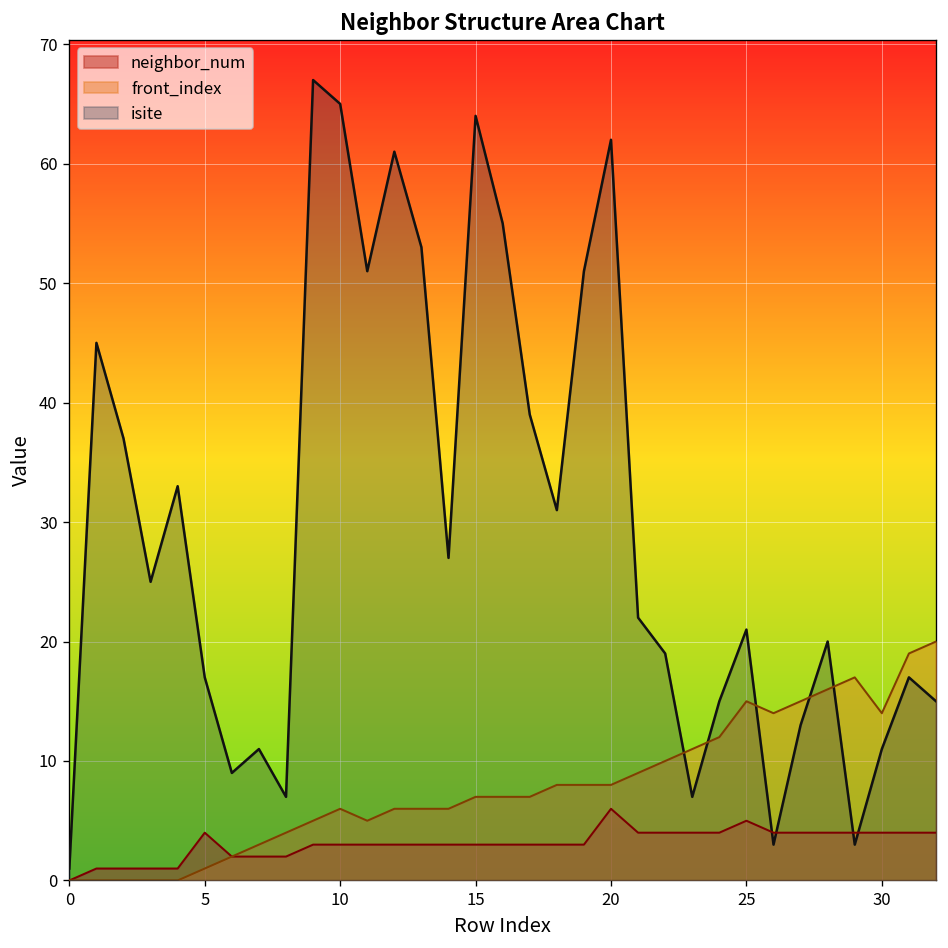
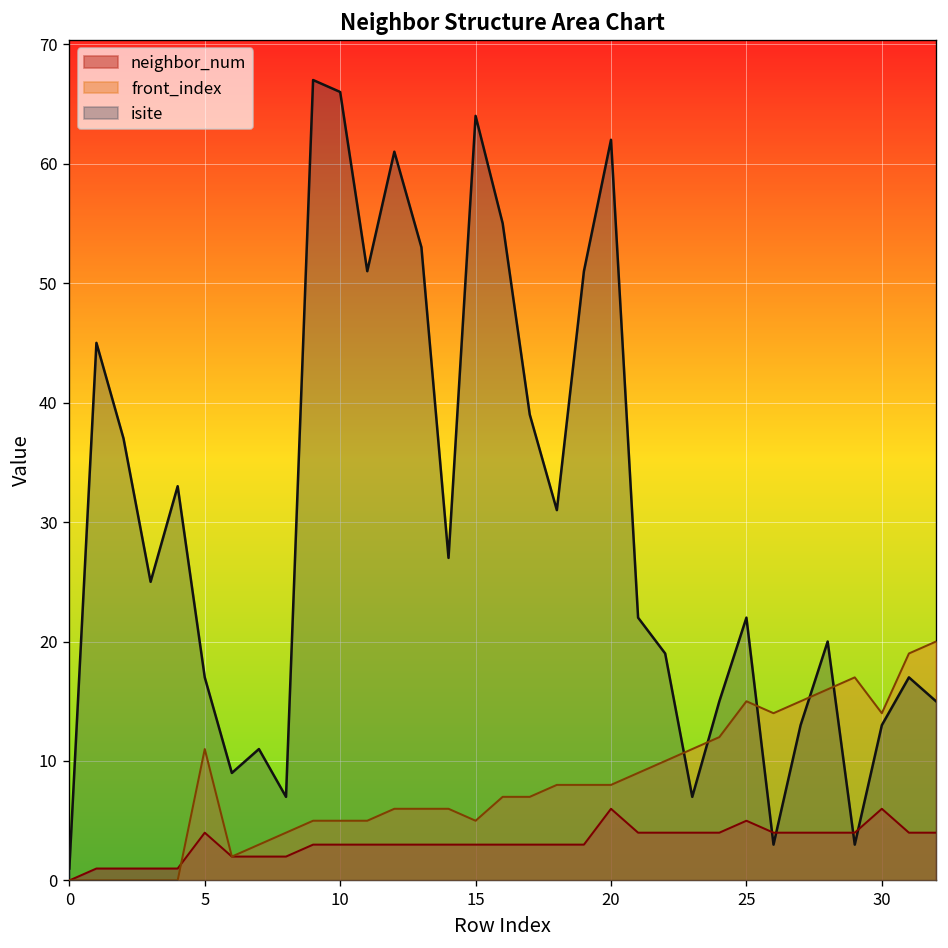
front_index, 5: 1 -> 11
front_index, 10: 6 -> 5
isite, 10: 65 -> 66
front_index, 15: 7 -> 5
isite, 25: 21 -> 22
neighbor_num, 30: 4 -> 6
isite, 30: 11 -> 13
